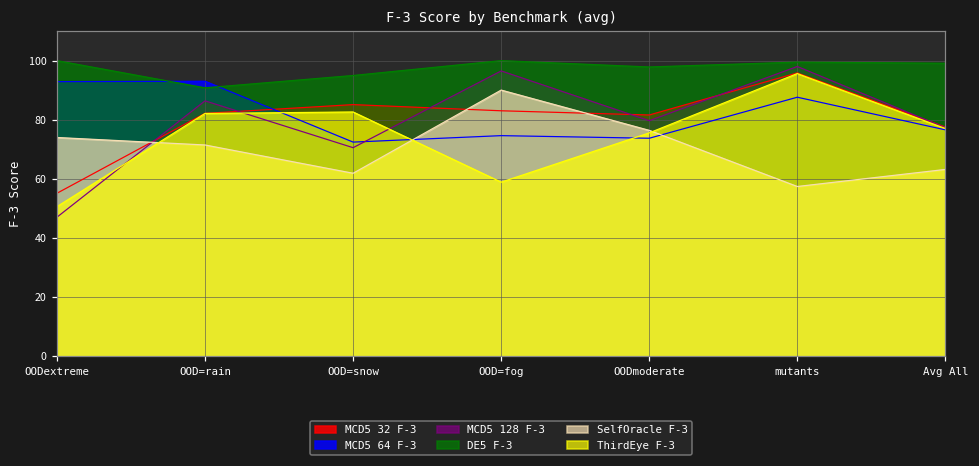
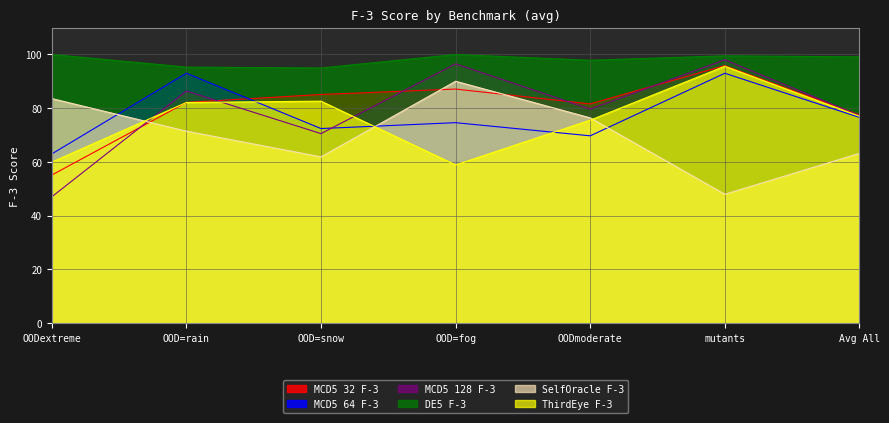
MCD5 64 F-3, OODextreme: 93 -> 63
SelfOracle F-3, OODextreme: 74 -> 84
ThirdEye F-3, OODextreme: 51 -> 60
DE5 F-3, OOD=rain: 91 -> 95
MCD5 32 F-3, OOD=fog: 83 -> 87
MCD5 64 F-3, OODmoderate: 74 -> 70
MCD5 64 F-3, mutants: 88 -> 93
SelfOracle F-3, mutants: 57 -> 48
